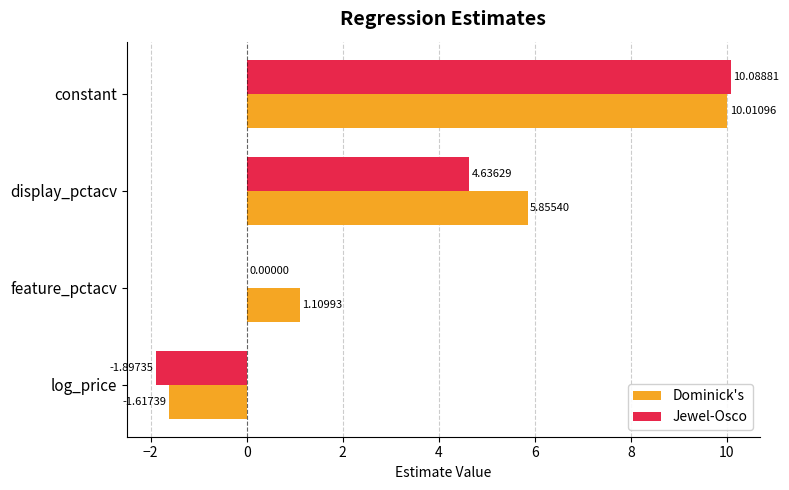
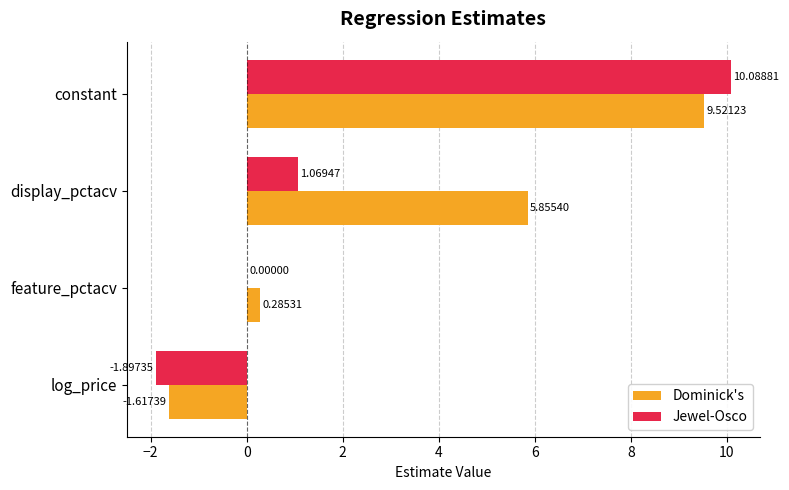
Dominick's, constant: 10.01096 -> 9.52123
Jewel-Osco, display_pctacv: 4.63629 -> 1.06947
Dominick's, feature_pctacv: 1.10993 -> 0.28531
